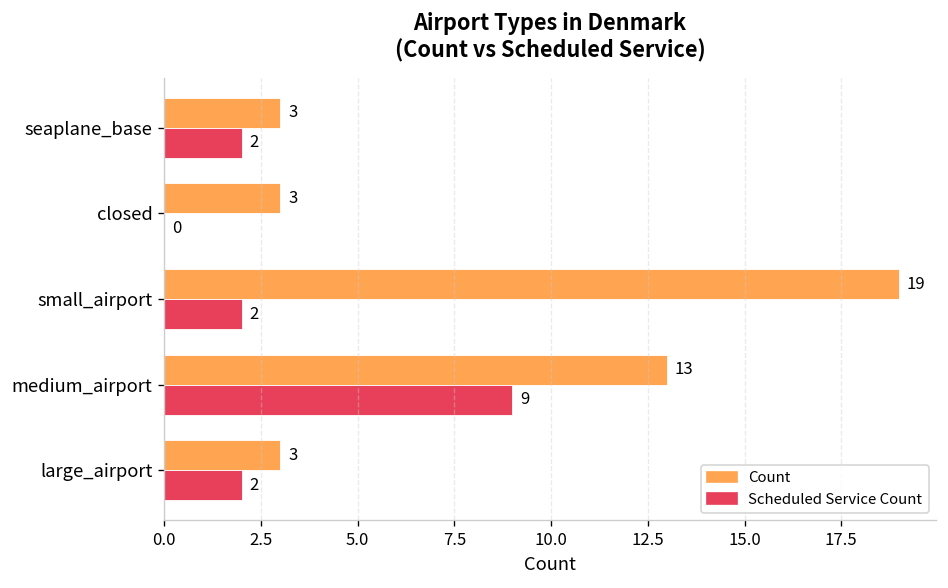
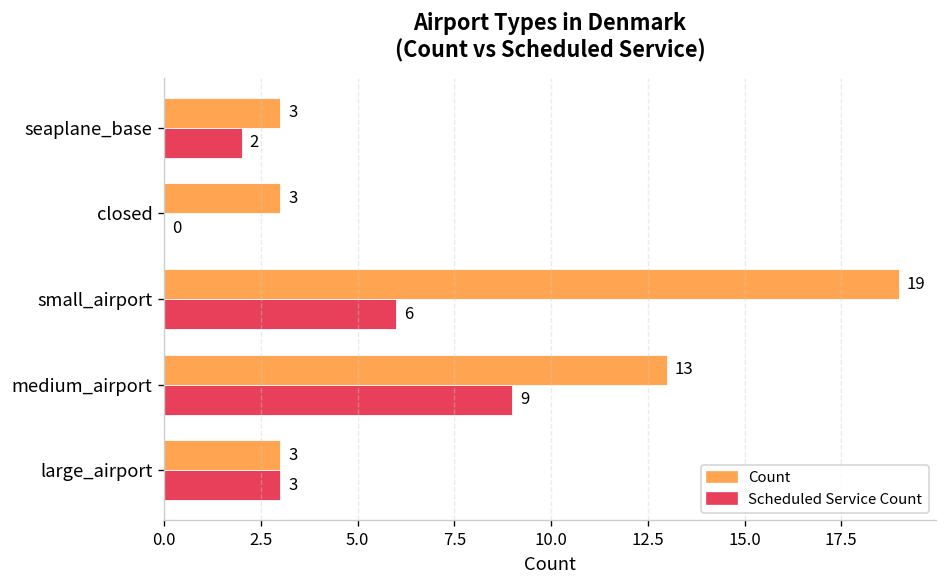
Scheduled Service Count, small_airport: 2 -> 6
Scheduled Service Count, large_airport: 2 -> 3
